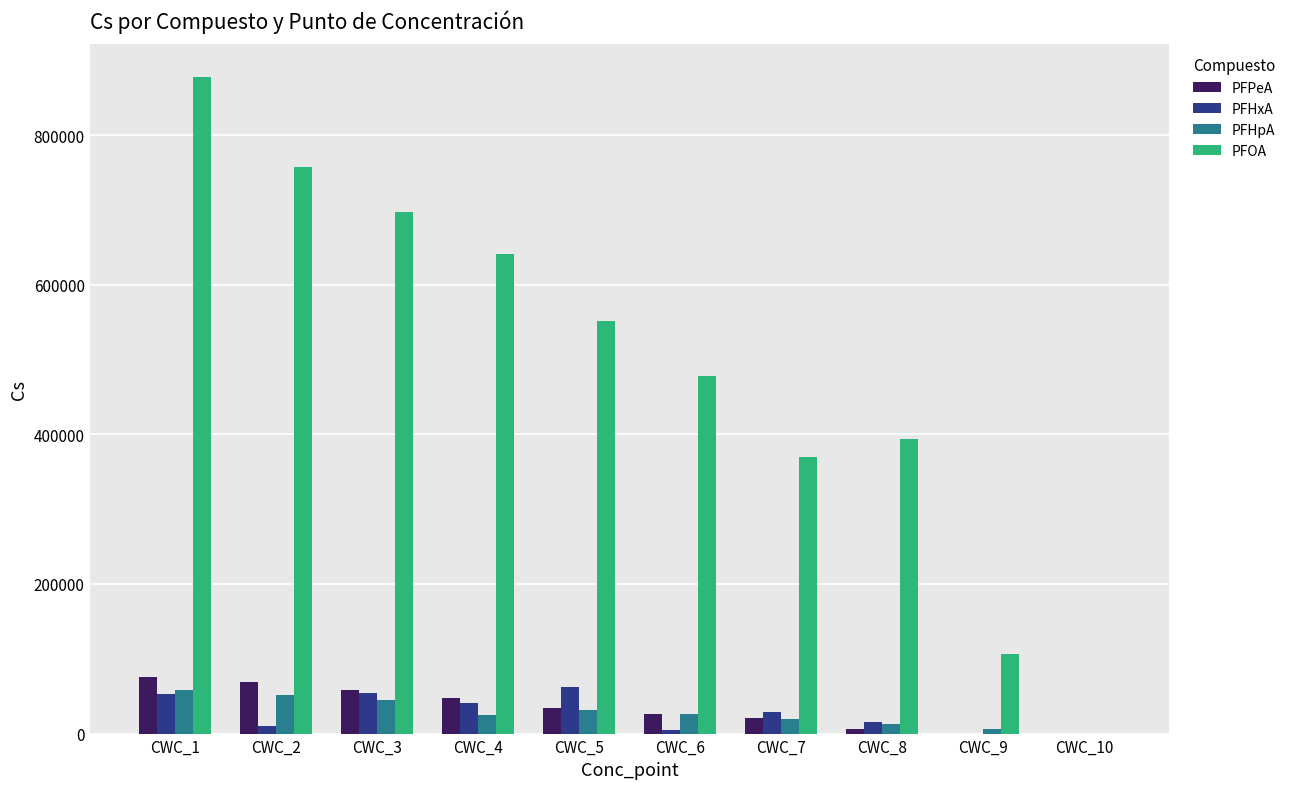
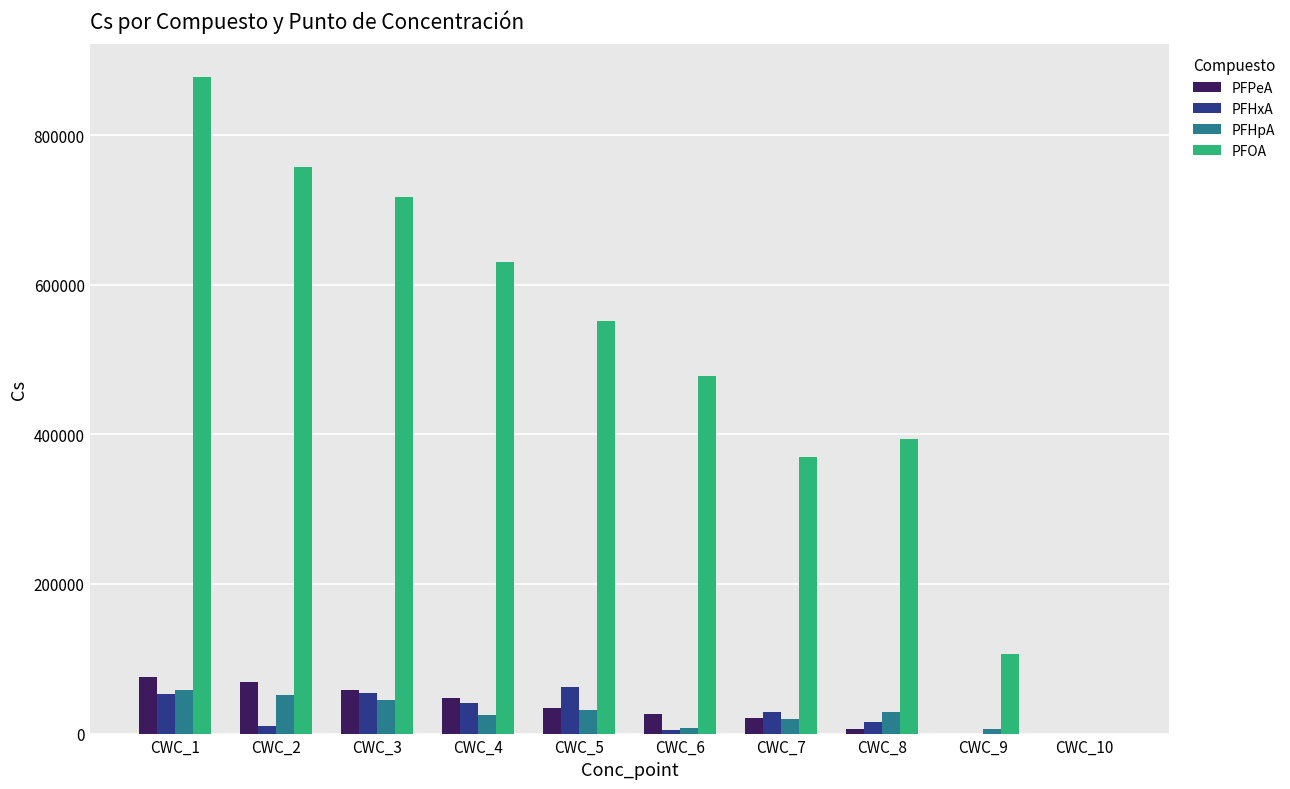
PFOA, CWC_3: 700000 -> 720000
PFOA, CWC_4: 640000 -> 630000
PFHpA, CWC_6: 30000 -> 10000
PFHpA, CWC_8: 10000 -> 30000
